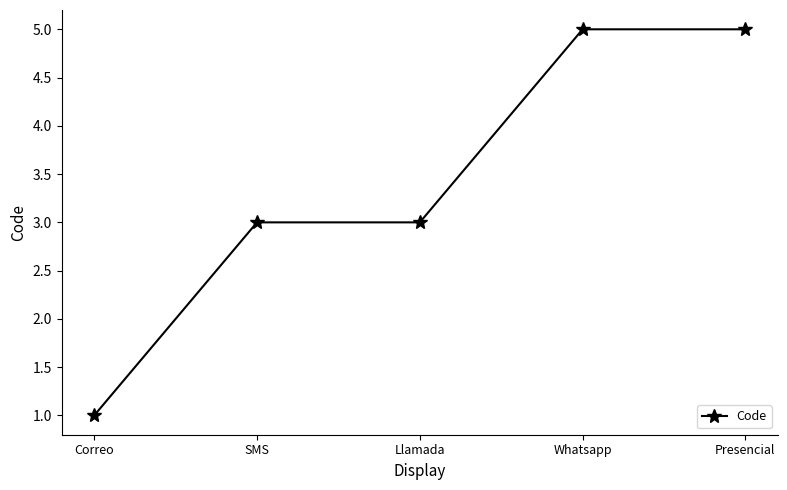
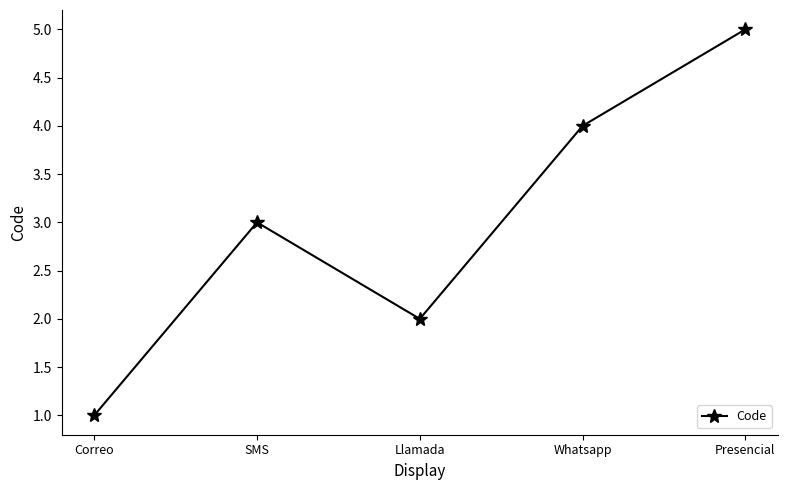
Llamada: 3 -> 2
Whatsapp: 5 -> 4
